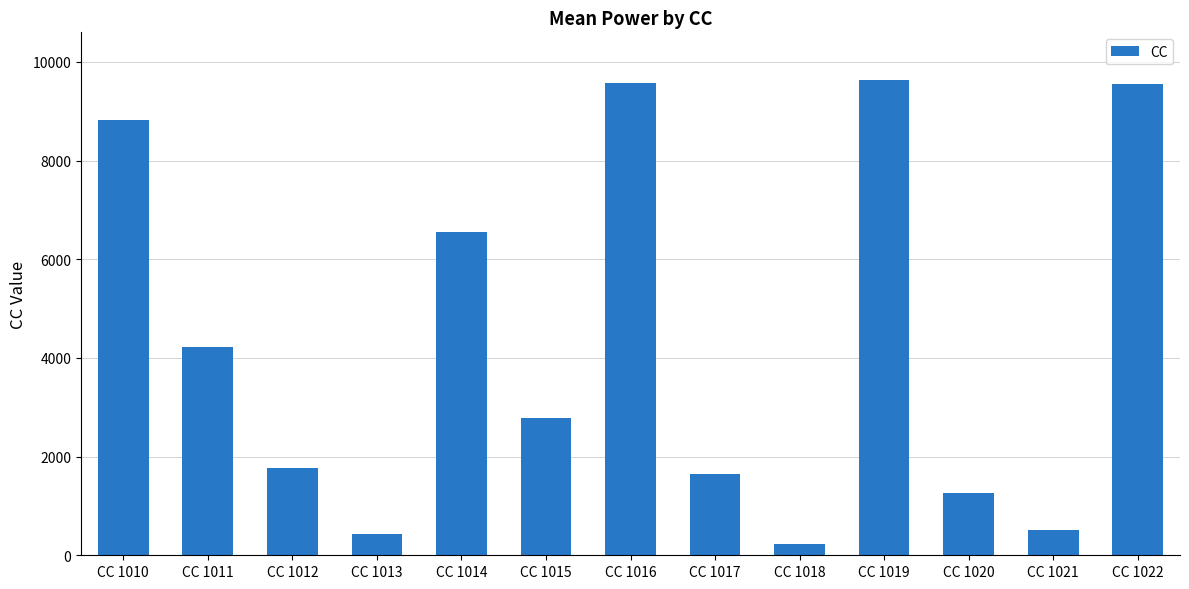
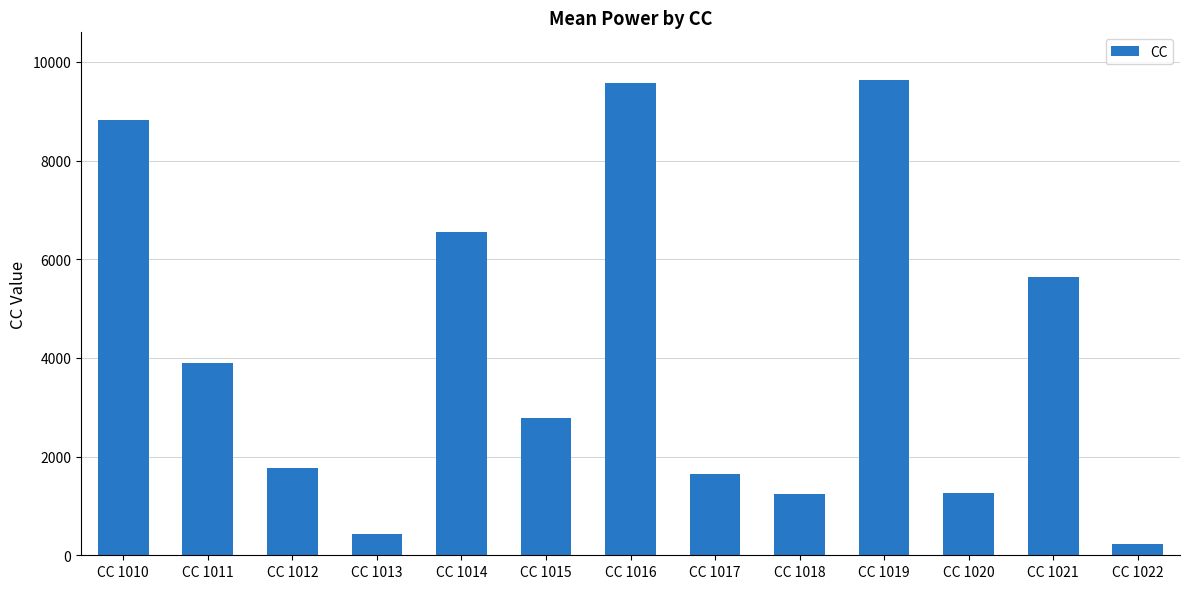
CC 1011: 4200 -> 3900
CC 1018: 200 -> 1200
CC 1021: 500 -> 5600
CC 1022: 9600 -> 200
